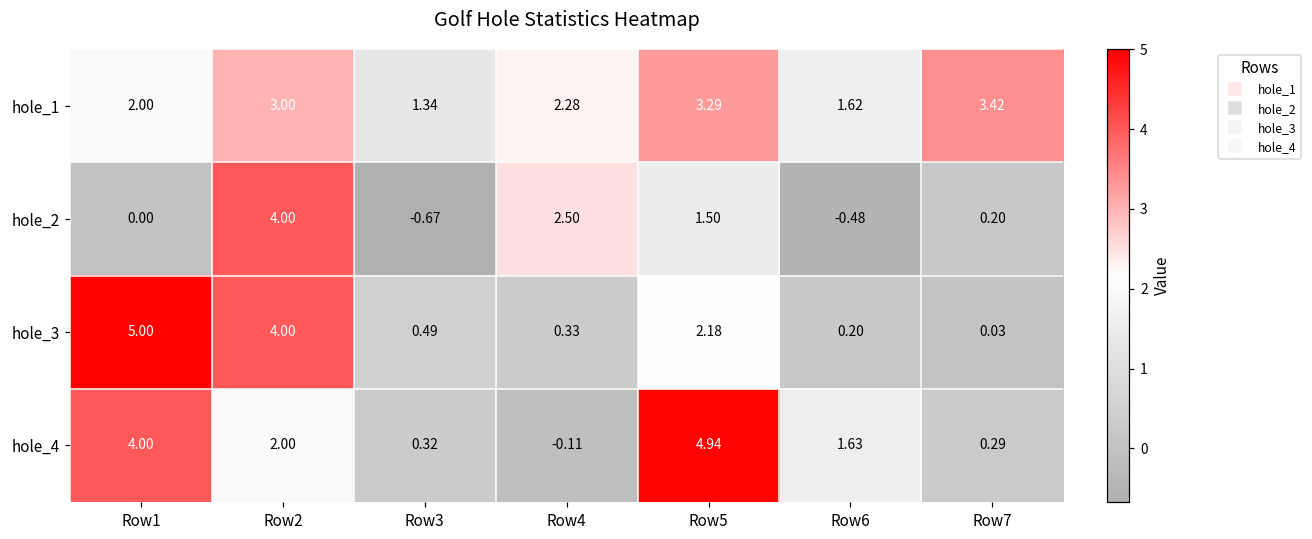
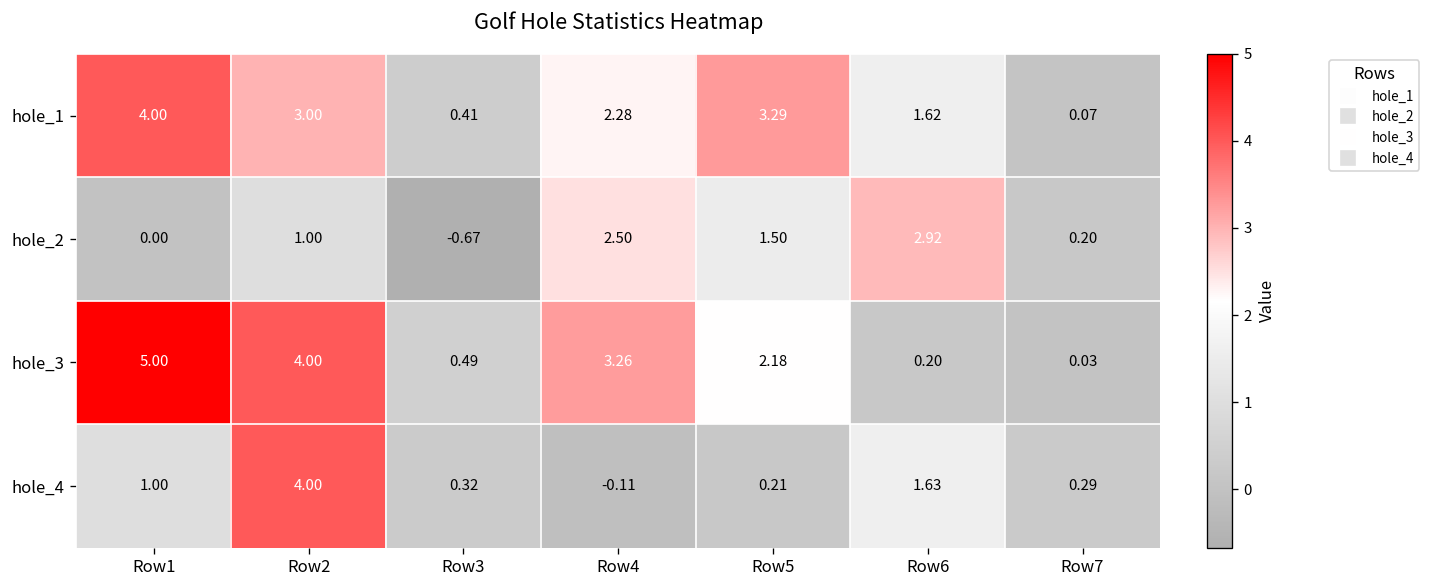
hole_1, Row1: 2.00 -> 4.00
hole_1, Row3: 1.34 -> 0.41
hole_1, Row7: 3.42 -> 0.07
hole_2, Row2: 4.00 -> 1.00
hole_2, Row6: -0.48 -> 2.92
hole_3, Row4: 0.33 -> 3.26
hole_4, Row1: 4.00 -> 1.00
hole_4, Row2: 2.00 -> 4.00
hole_4, Row5: 4.94 -> 0.21
